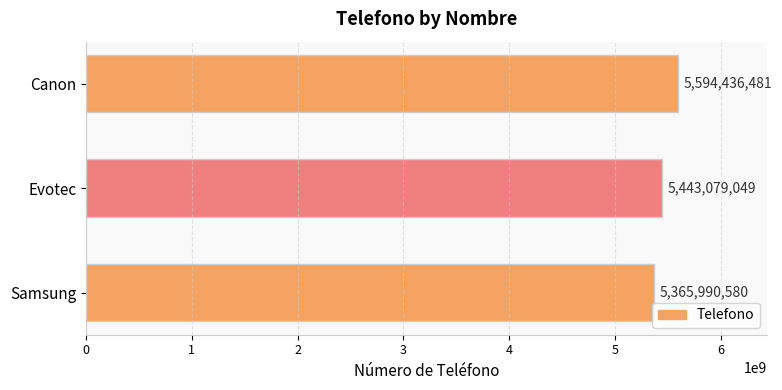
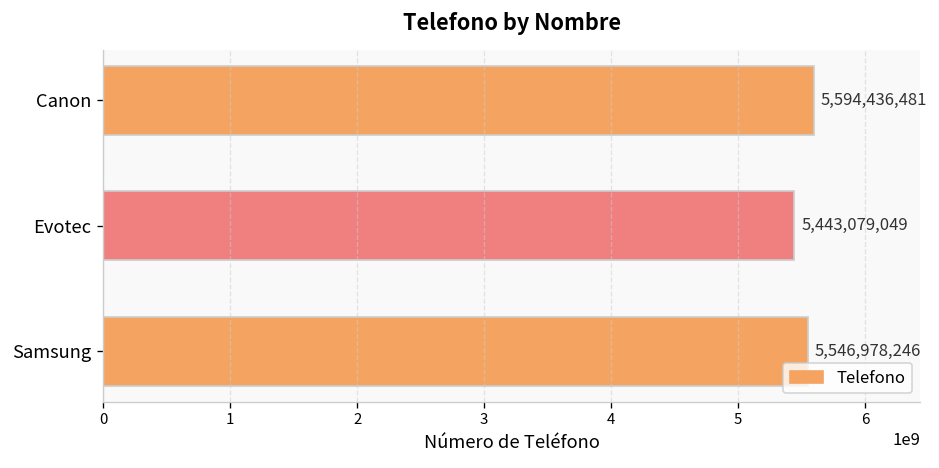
Samsung: 5,365,990,580 -> 5,546,978,246
